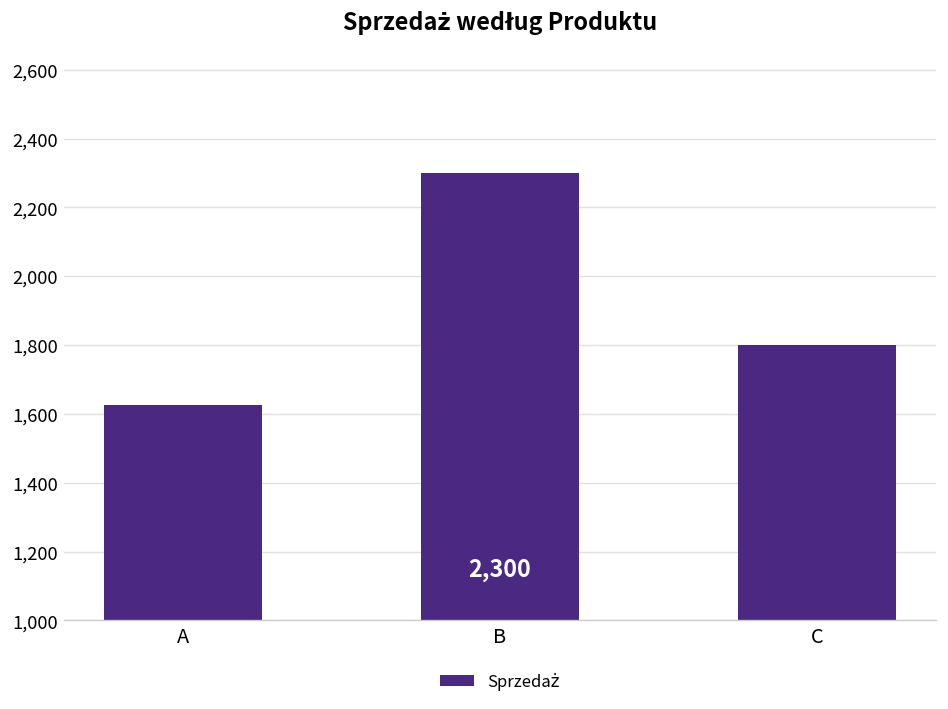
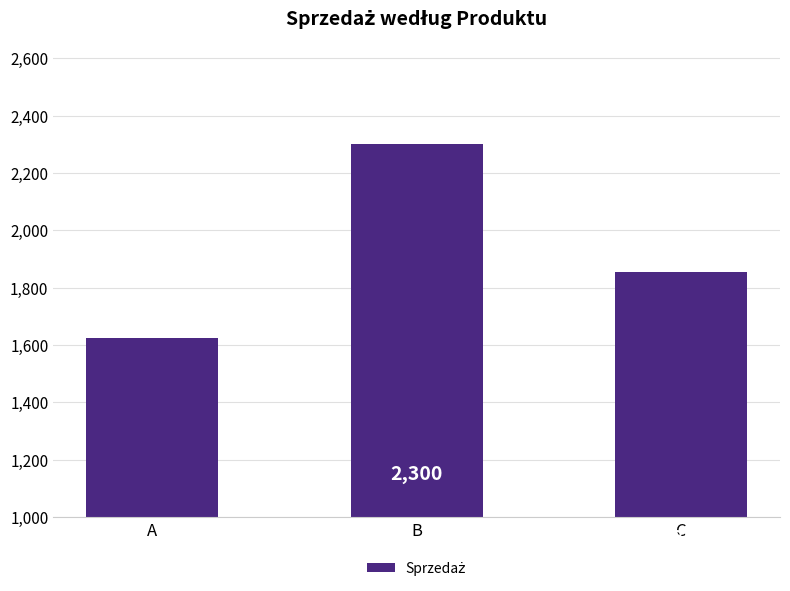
C: 1,800 -> 1,860
